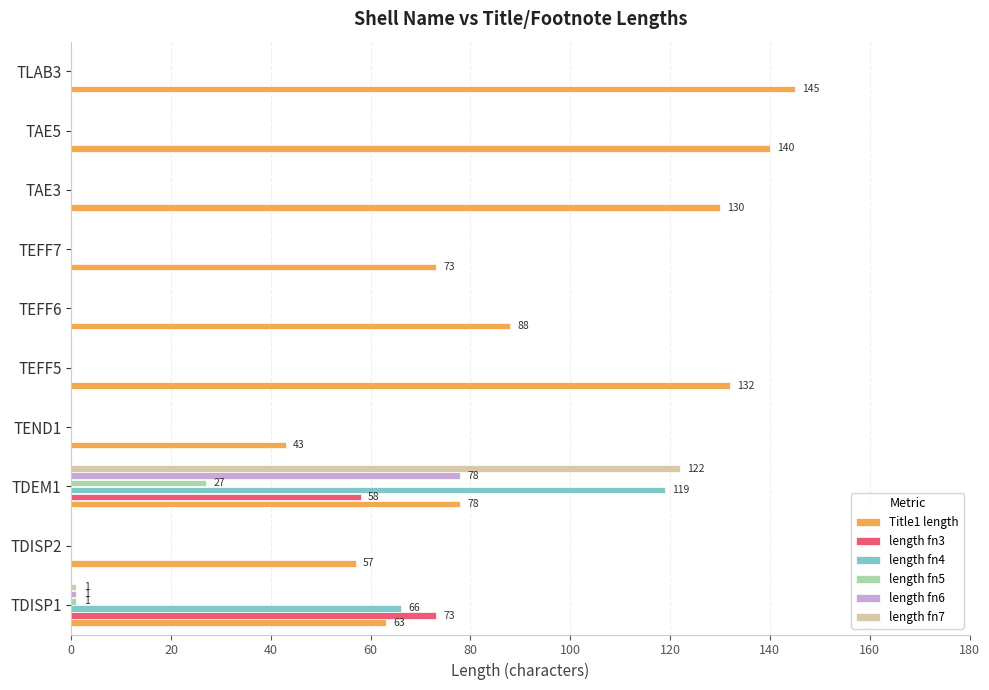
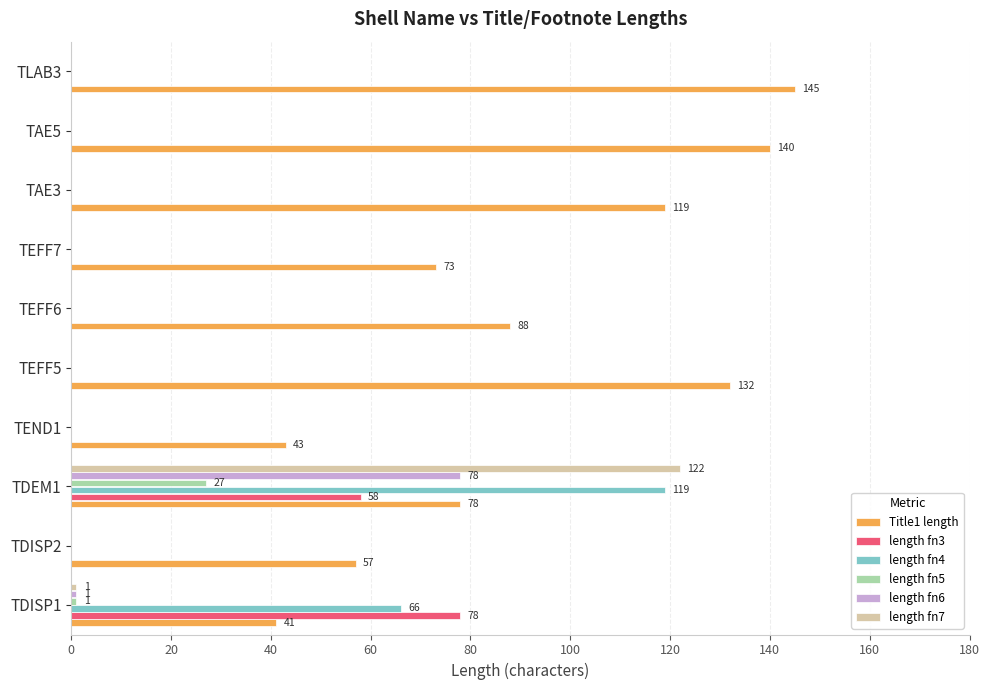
Title1 length, TAE3: 130 -> 119
length fn3, TDISP1: 73 -> 78
Title1 length, TDISP1: 63 -> 41
